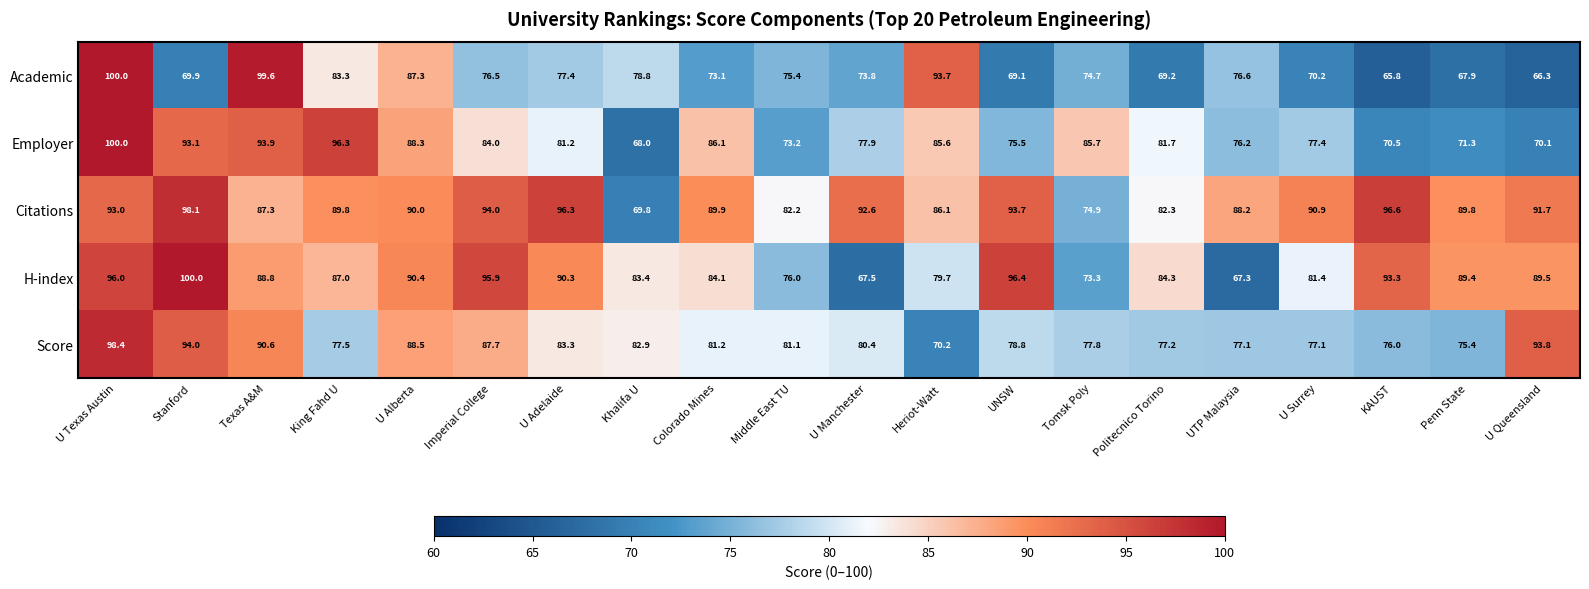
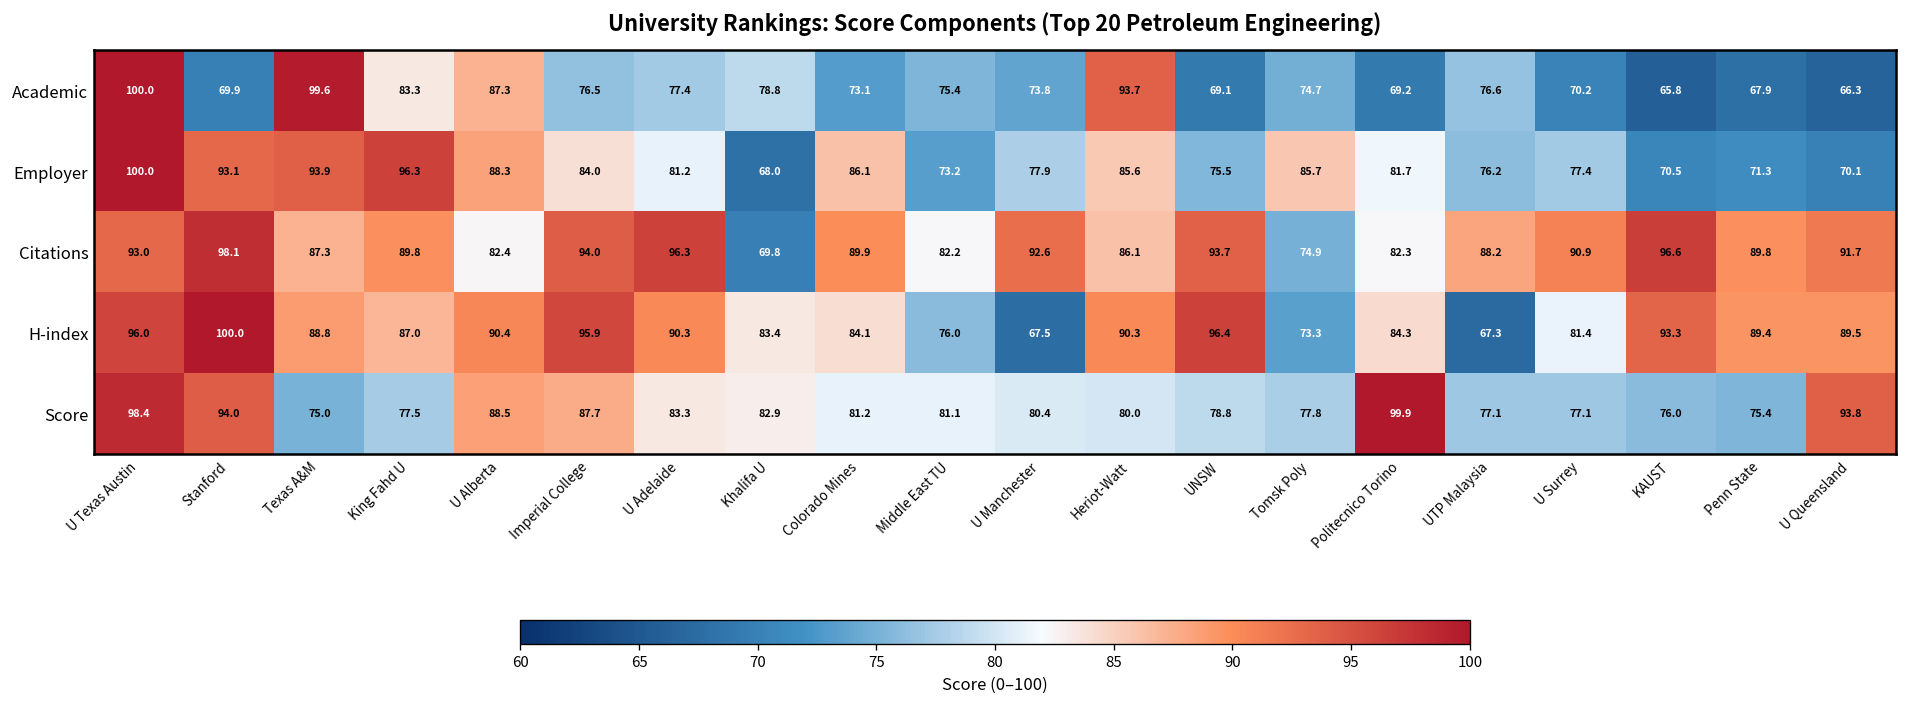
Citations, U Alberta: 90.0 -> 82.4
H-index, Heriot-Watt: 79.7 -> 90.3
Score, Texas A&M: 90.6 -> 75.0
Score, Heriot-Watt: 70.2 -> 80.0
Score, Politecnico Torino: 77.2 -> 99.9
